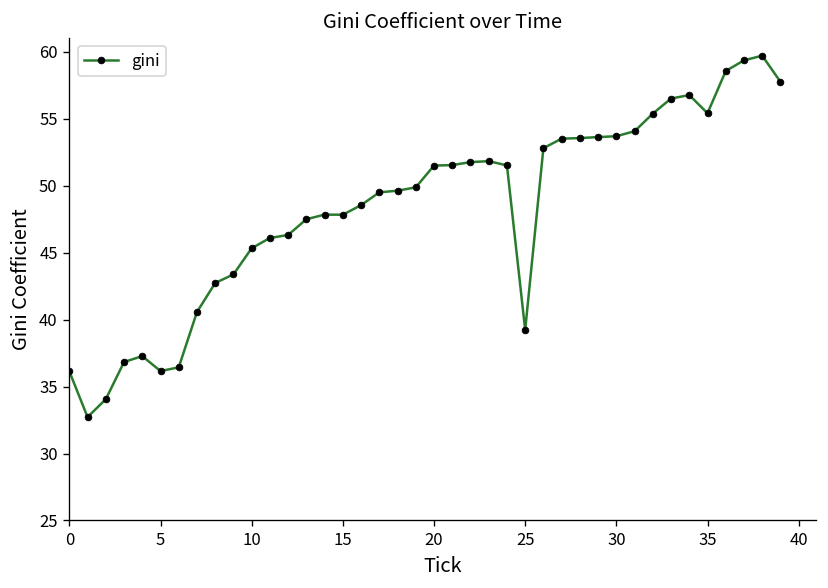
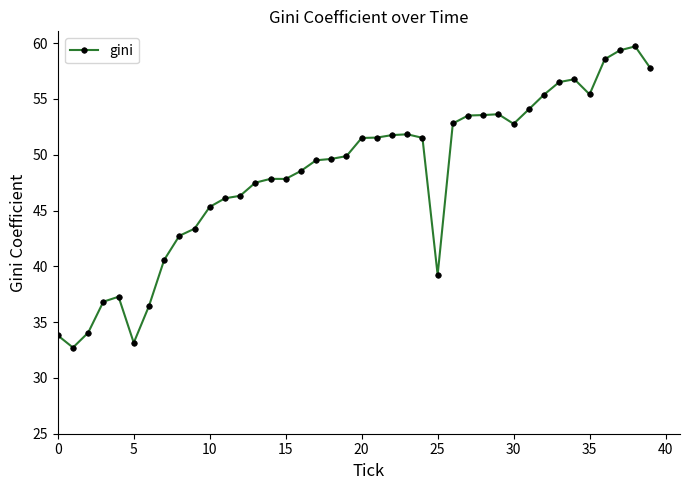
0: 36.1 -> 33.8
5: 36.2 -> 33.1
30: 53.7 -> 52.8
